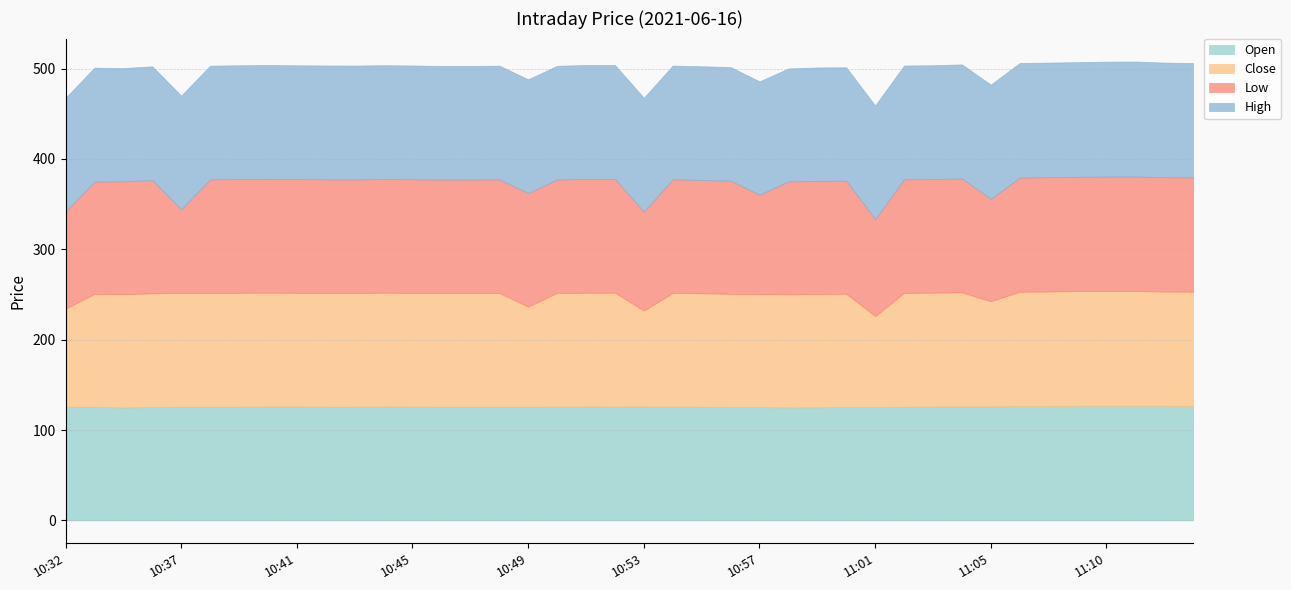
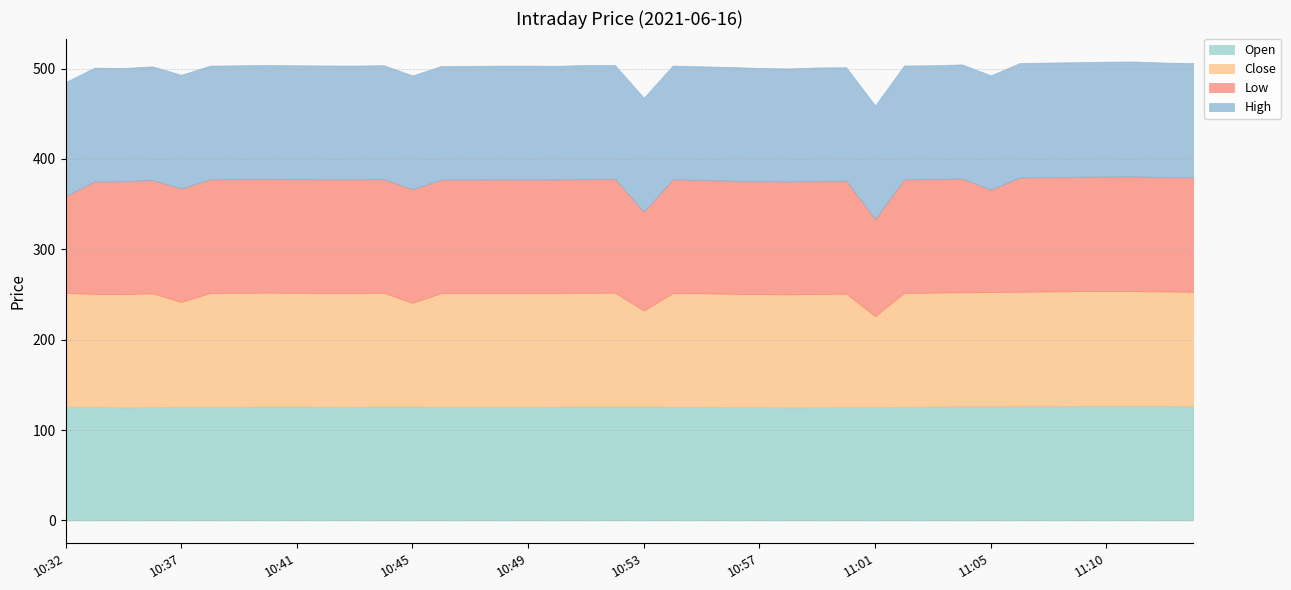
Close, 10:32: 110 -> 130
Close, 10:37: 130 -> 120
Low, 10:37: 90 -> 130
Close, 10:45: 130 -> 110
Close, 10:49: 110 -> 130
Low, 10:57: 110 -> 130
Close, 11:05: 120 -> 130
